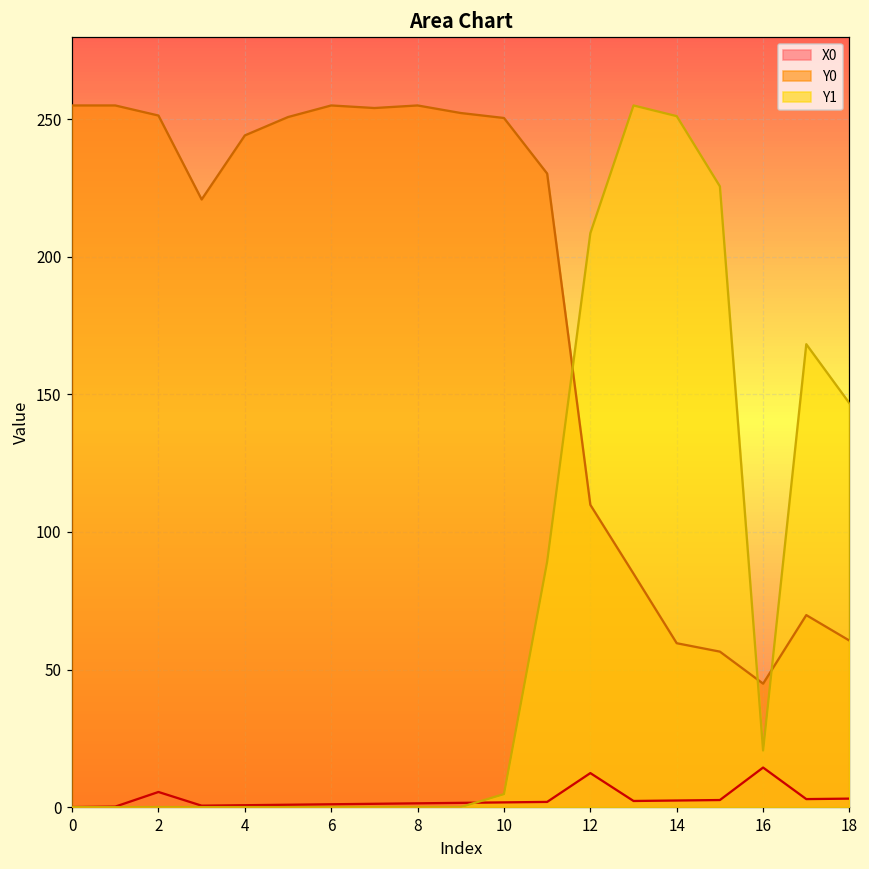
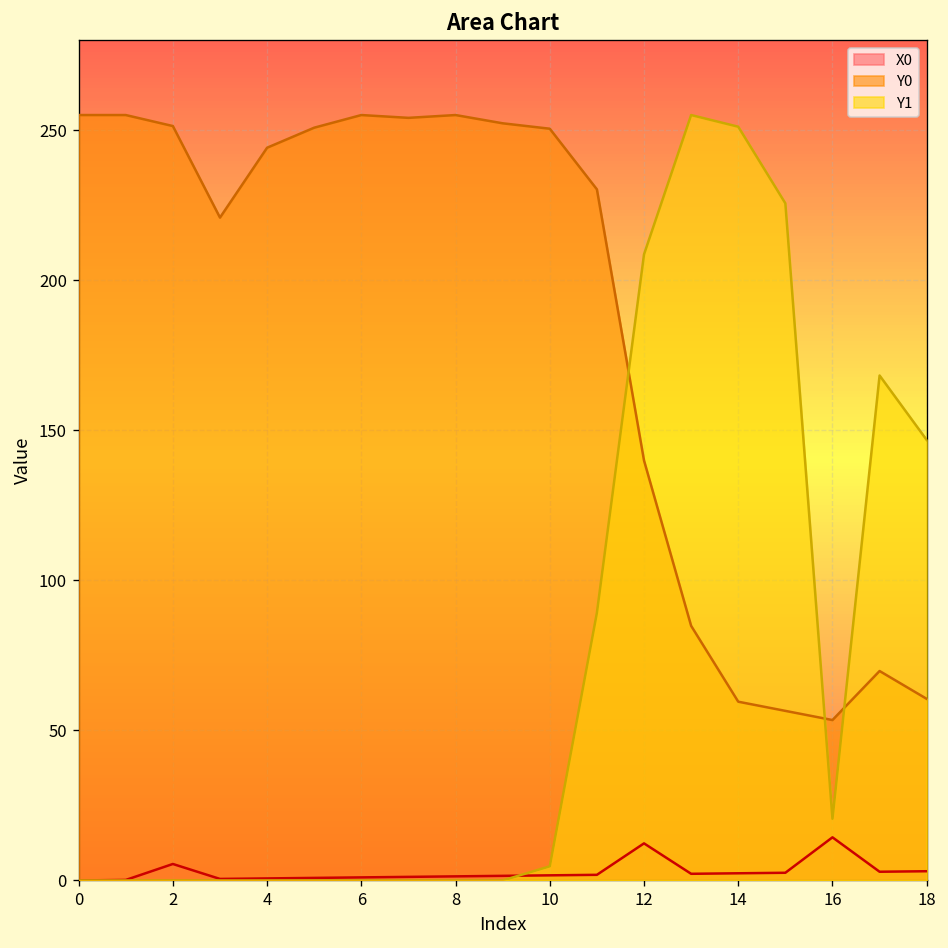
Y0, 12: 110 -> 140
Y0, 16: 45 -> 53
